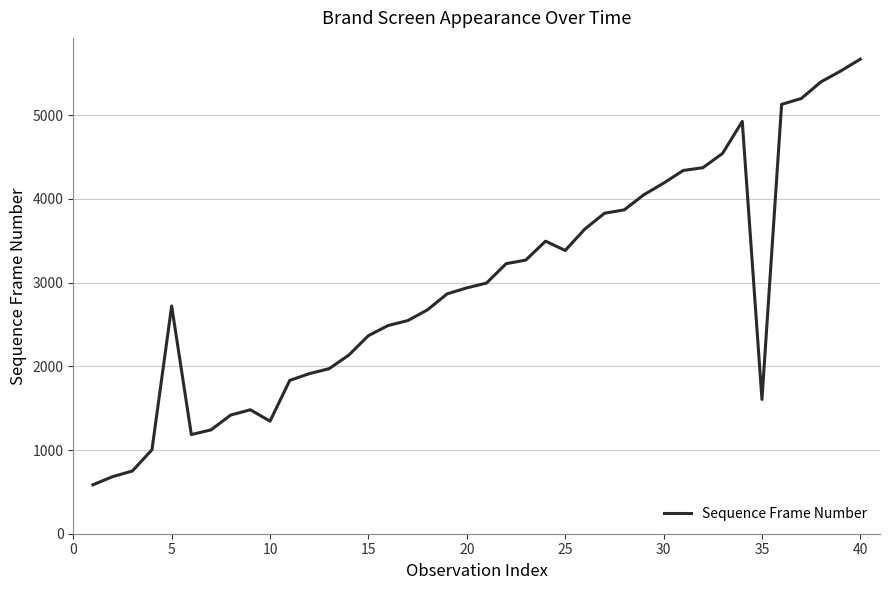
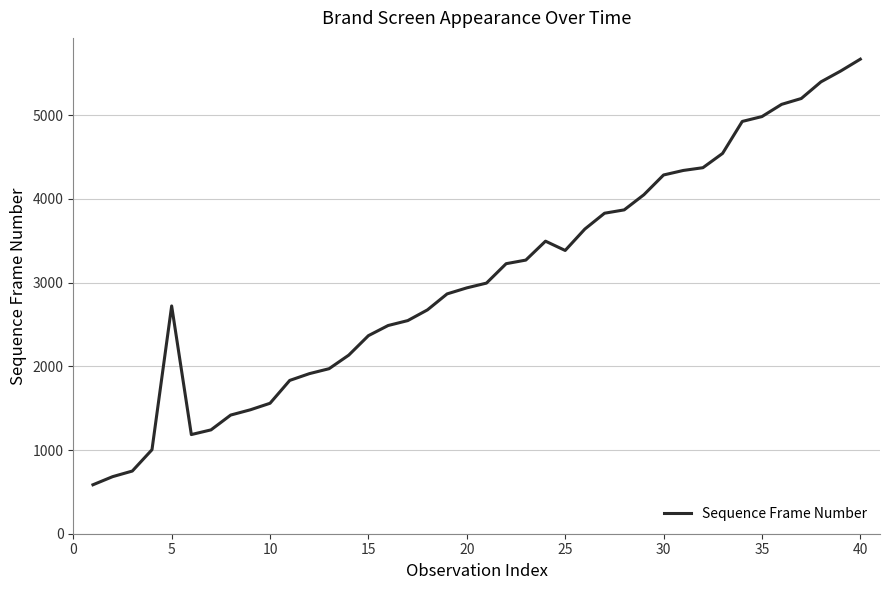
10: 1300 -> 1600
30: 4200 -> 4300
35: 1600 -> 5000
